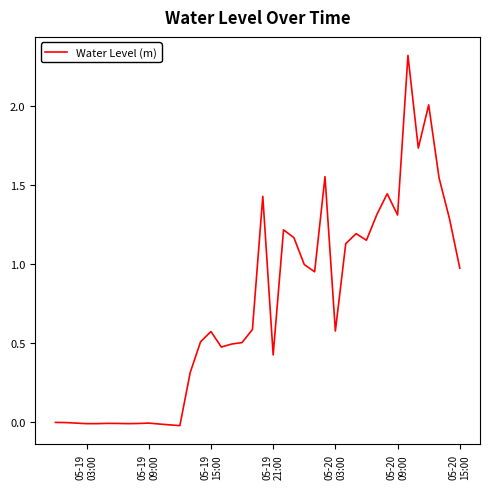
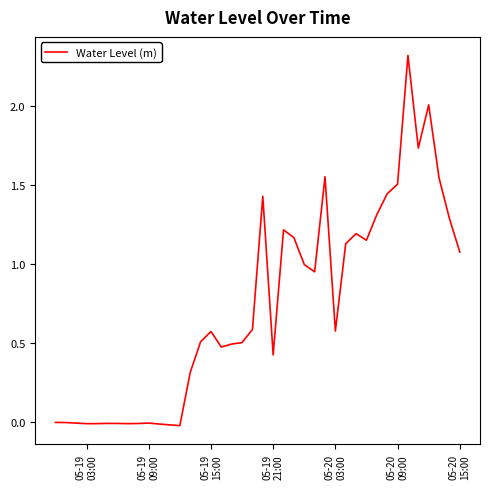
05-20 09:00: 1.31 -> 1.51
05-20 15:00: 0.98 -> 1.08
